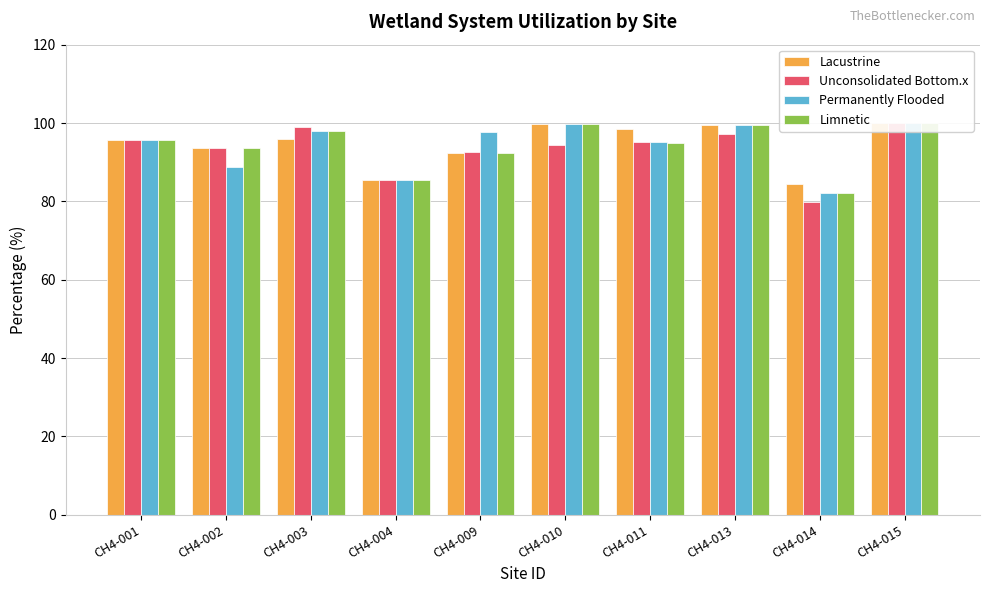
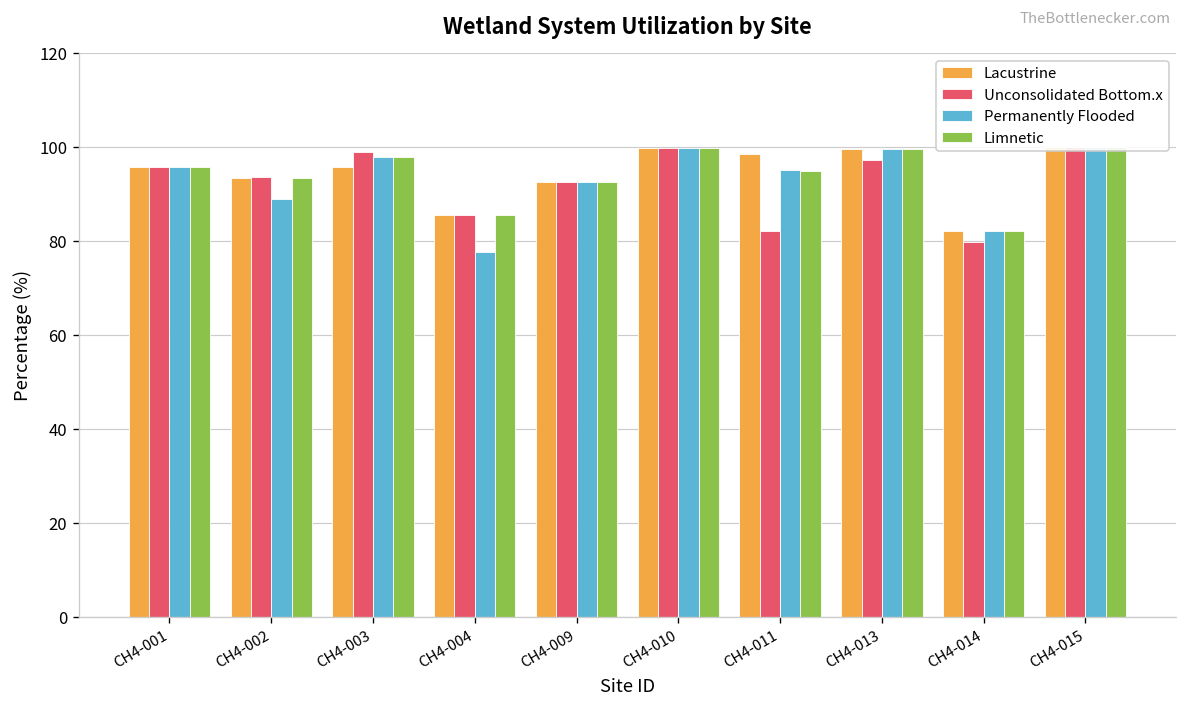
Permanently Flooded, CH4-004: 86 -> 78
Permanently Flooded, CH4-009: 98 -> 93
Unconsolidated Bottom.x, CH4-010: 94 -> 100
Unconsolidated Bottom.x, CH4-011: 95 -> 82
Lacustrine, CH4-014: 84 -> 82
